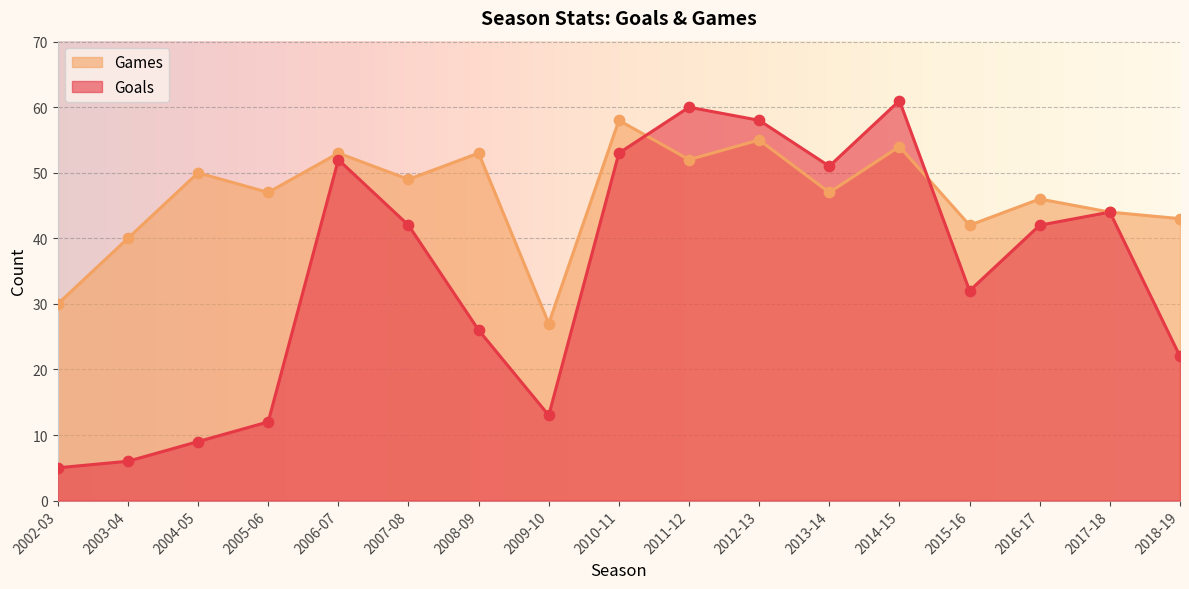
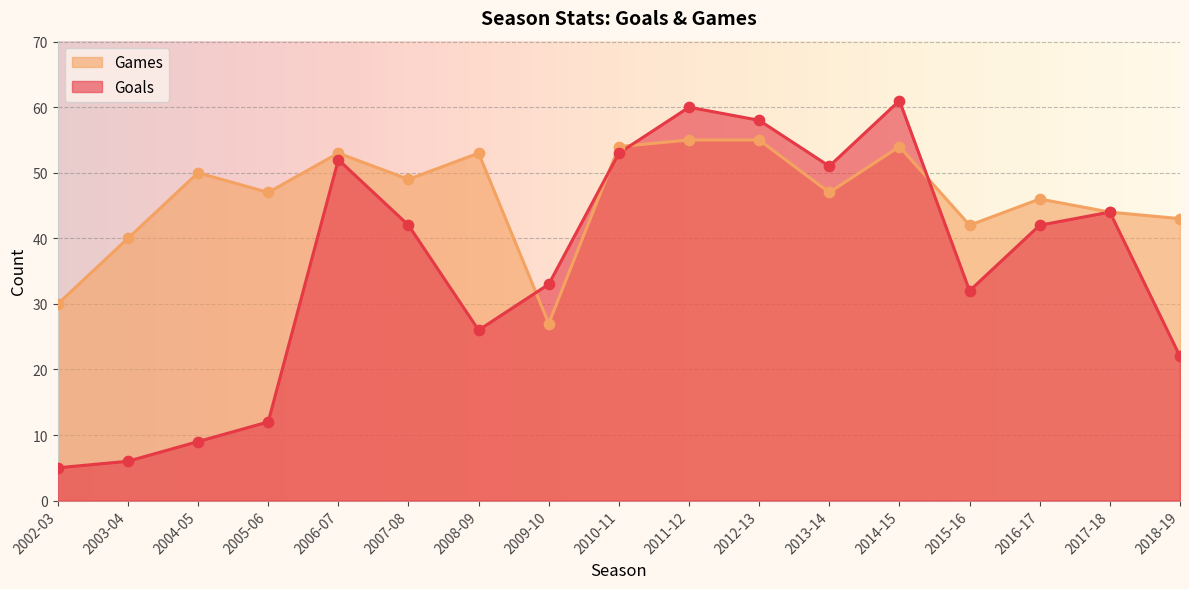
Goals, 2009-10: 13 -> 33
Games, 2010-11: 58 -> 54
Games, 2011-12: 52 -> 55
